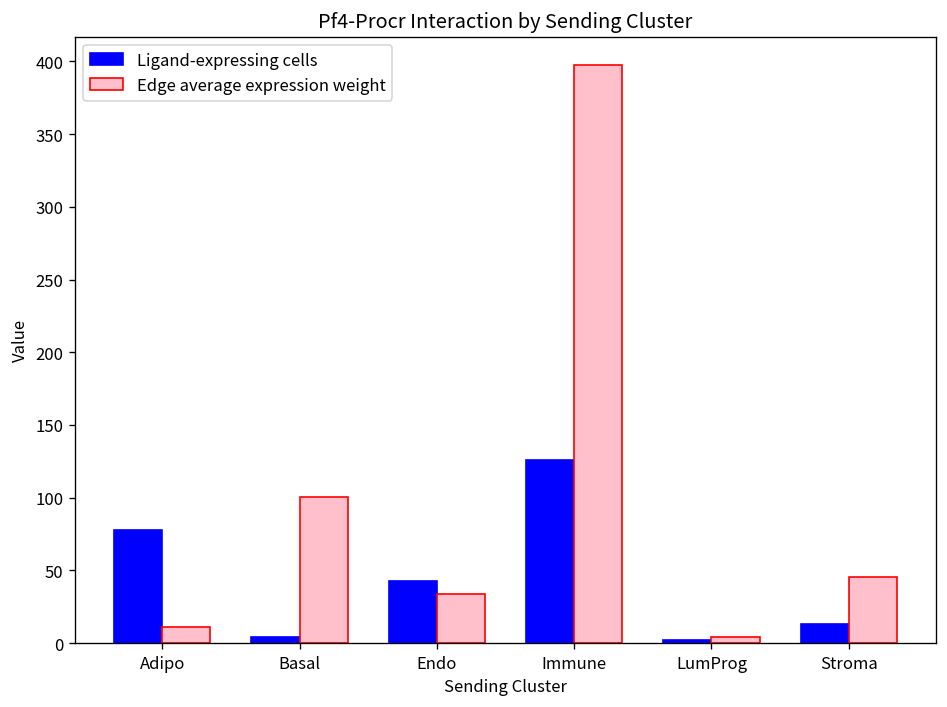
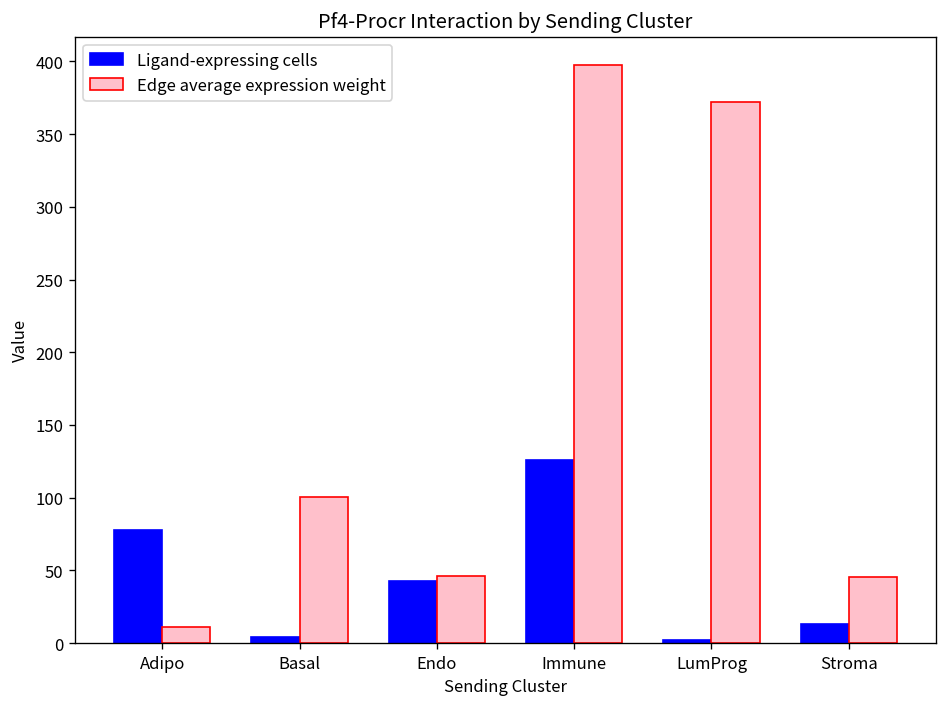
Edge average expression weight, Endo: 34 -> 46
Edge average expression weight, LumProg: 4 -> 372
